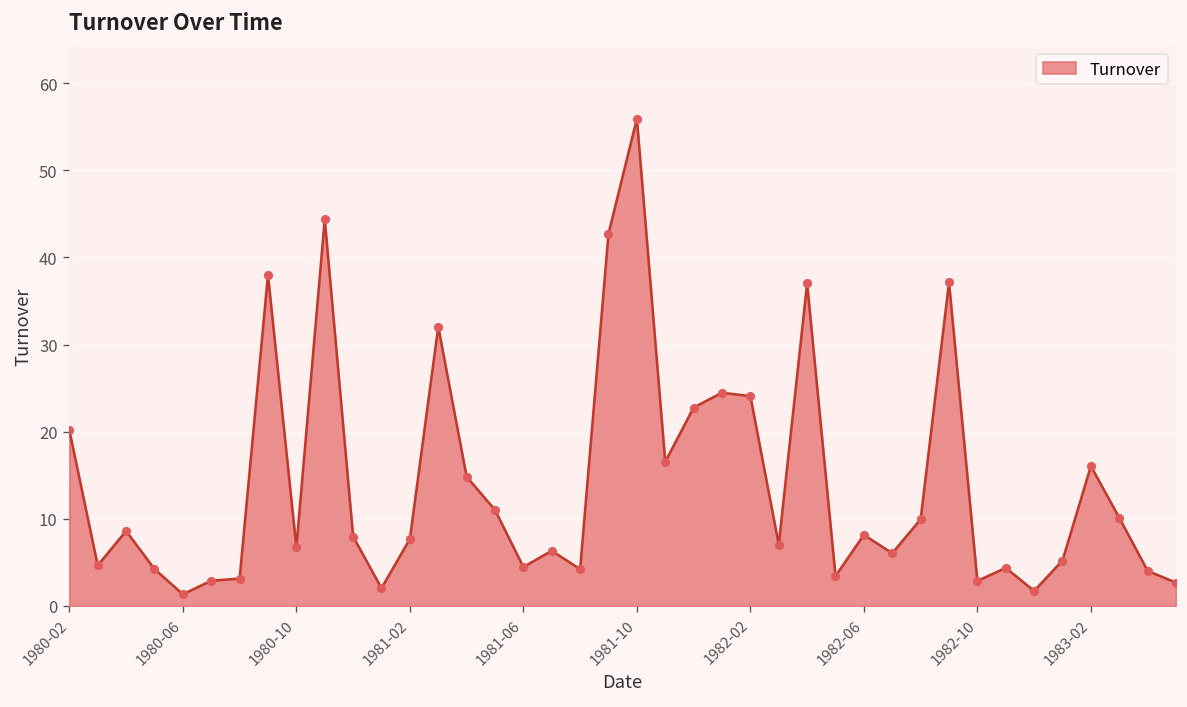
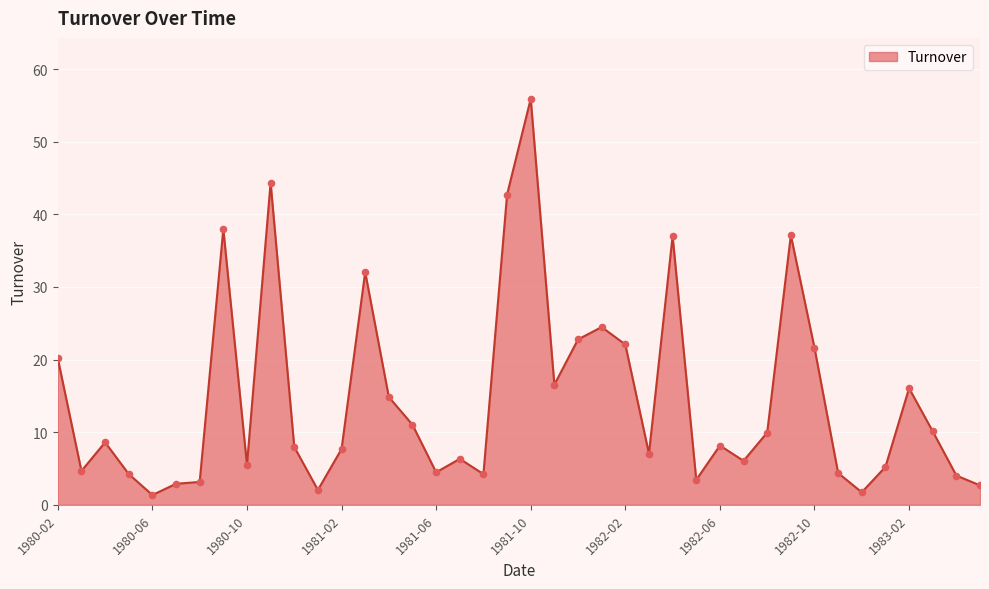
1980-10: 7 -> 6
1982-02: 24 -> 22
1982-10: 3 -> 22
